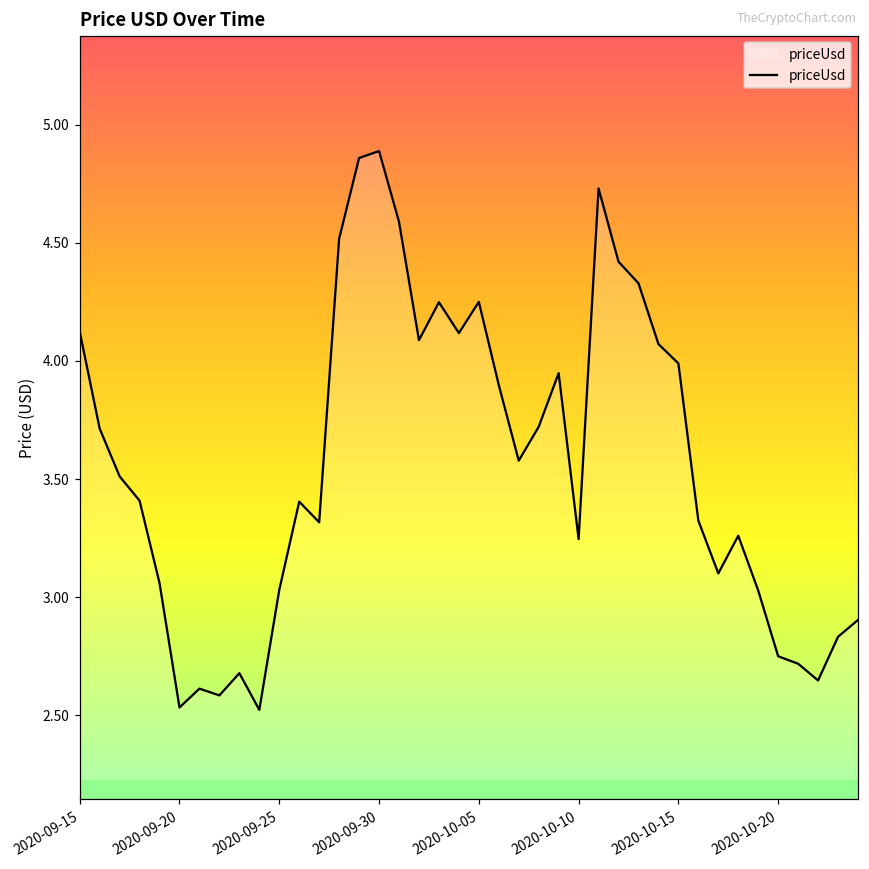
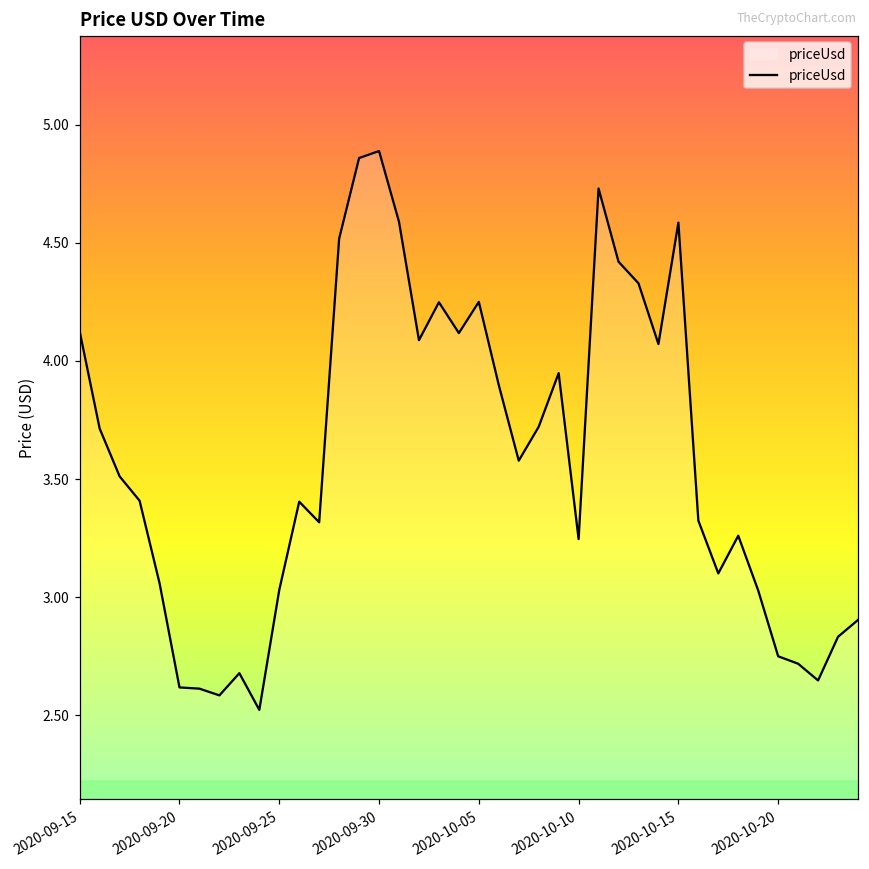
2020-09-20: 2.53 -> 2.62
2020-10-15: 3.99 -> 4.59
